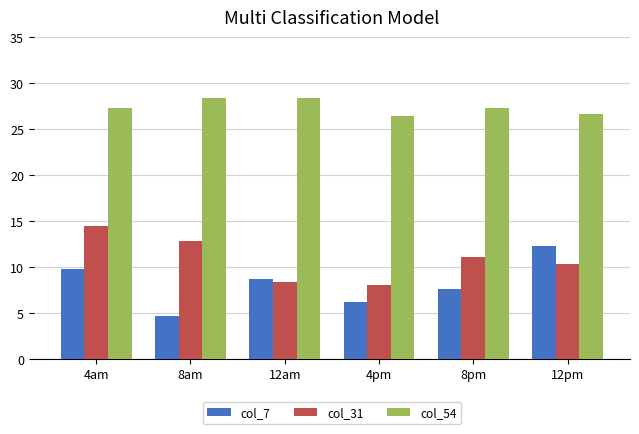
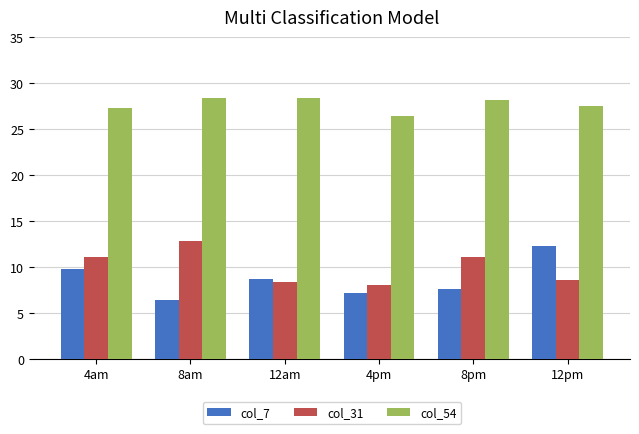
col_31, 4am: 15 -> 11
col_7, 8am: 5 -> 6
col_7, 4pm: 6 -> 7
col_54, 8pm: 27 -> 28
col_31, 12pm: 10 -> 9
col_54, 12pm: 27 -> 28
